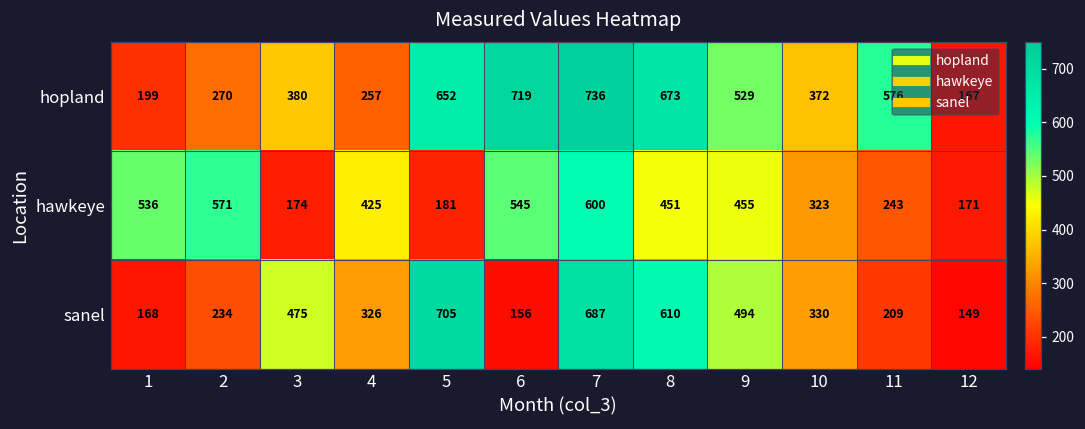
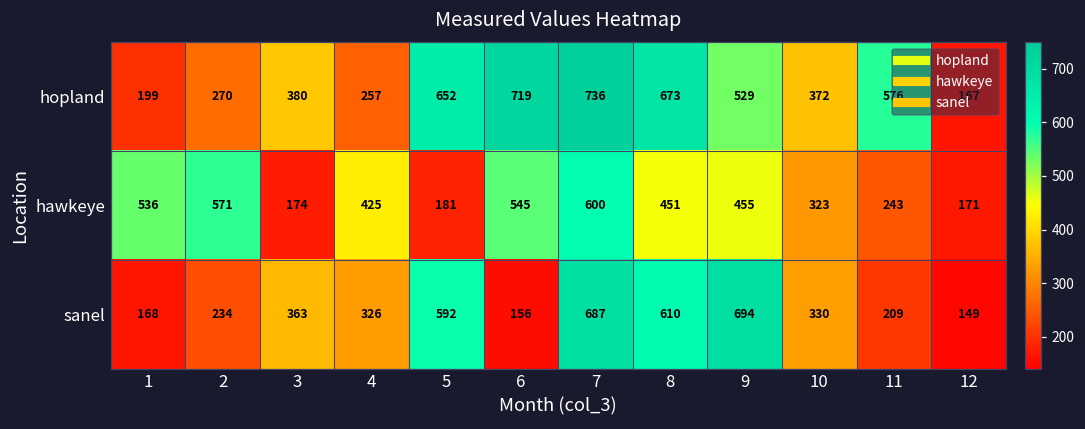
sanel, 3: 475 -> 363
sanel, 5: 705 -> 592
sanel, 9: 494 -> 694
